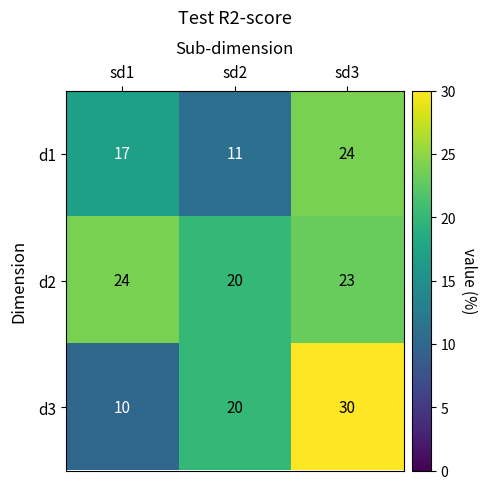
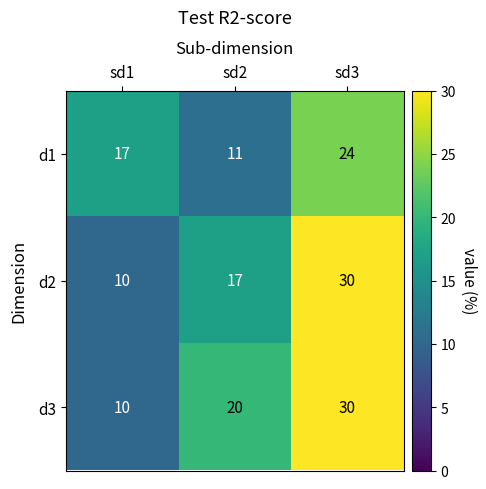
d2, sd1: 24 -> 10
d2, sd2: 20 -> 17
d2, sd3: 23 -> 30
